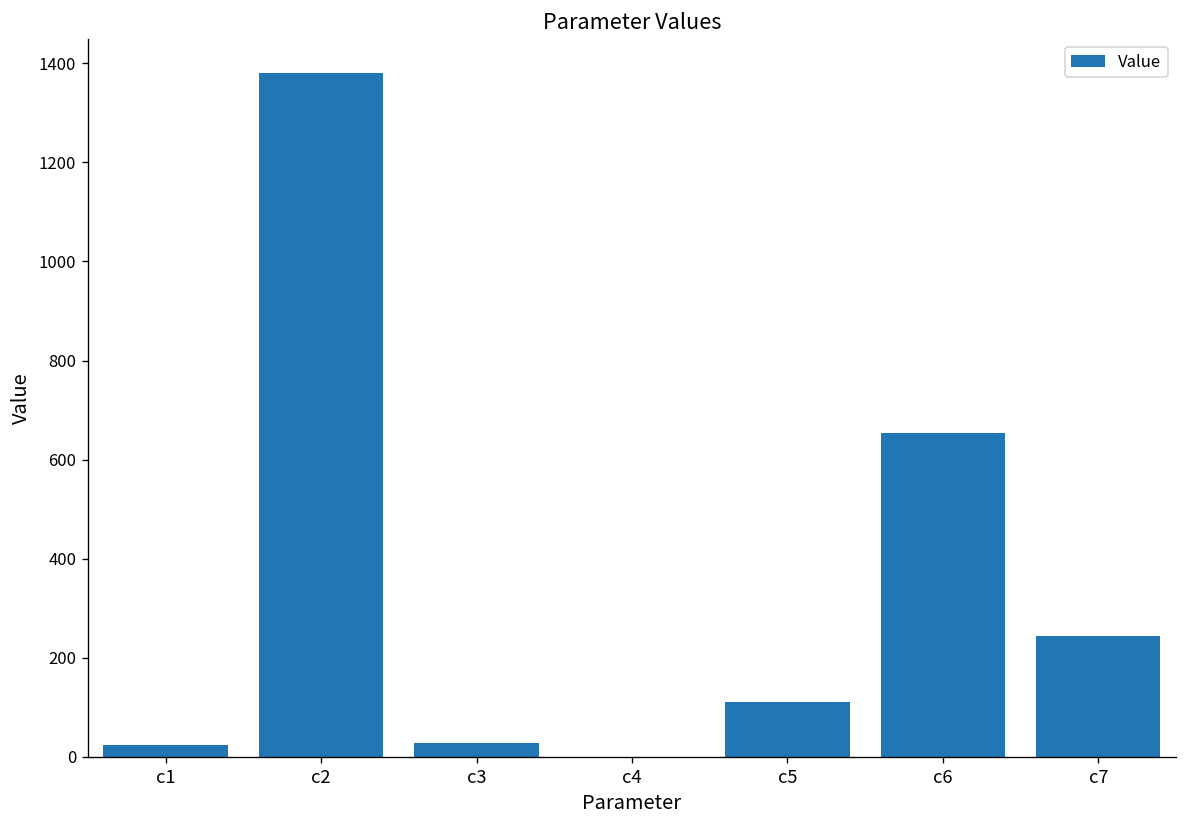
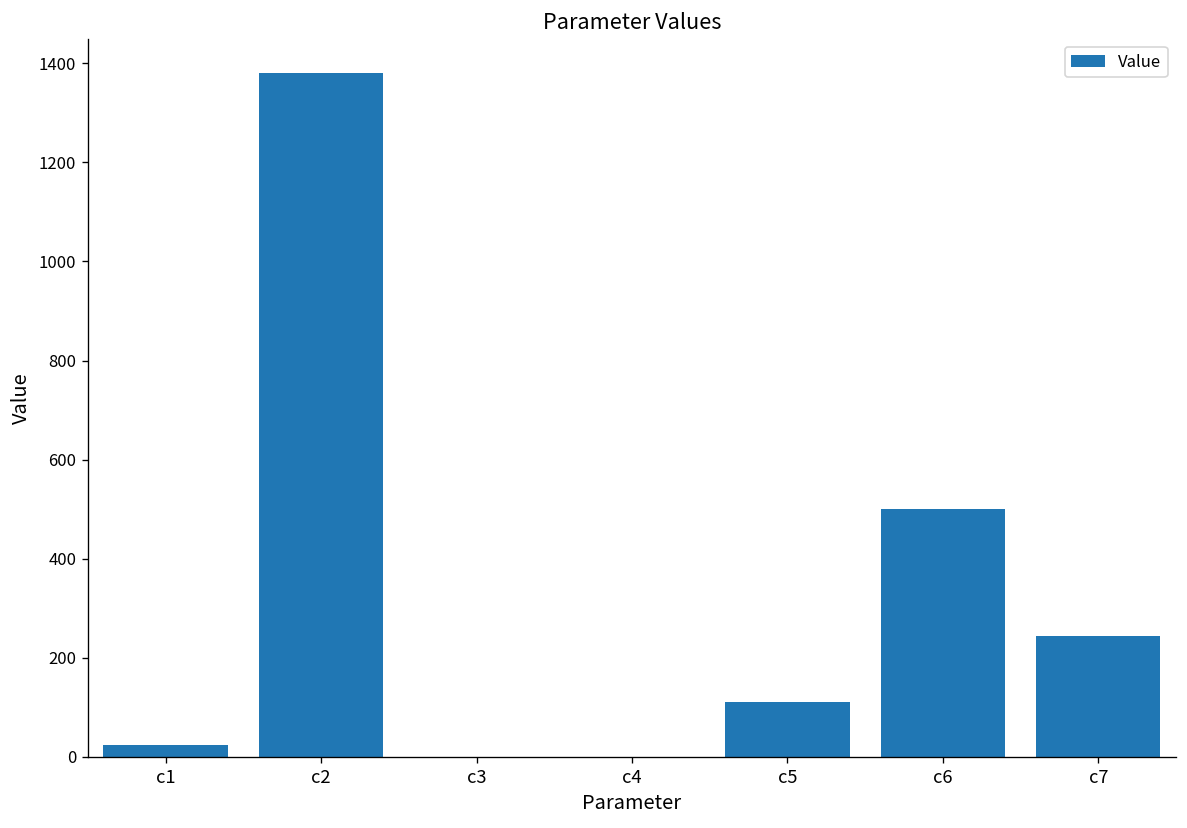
c3: 30 -> 0
c6: 650 -> 500
